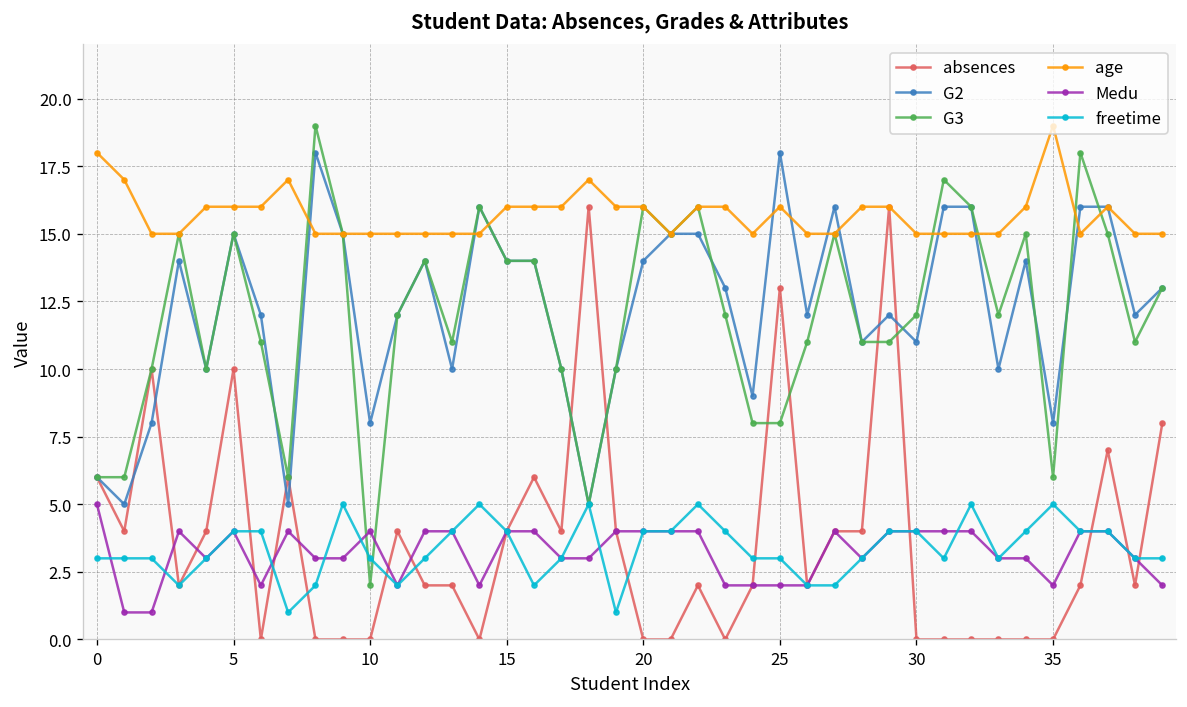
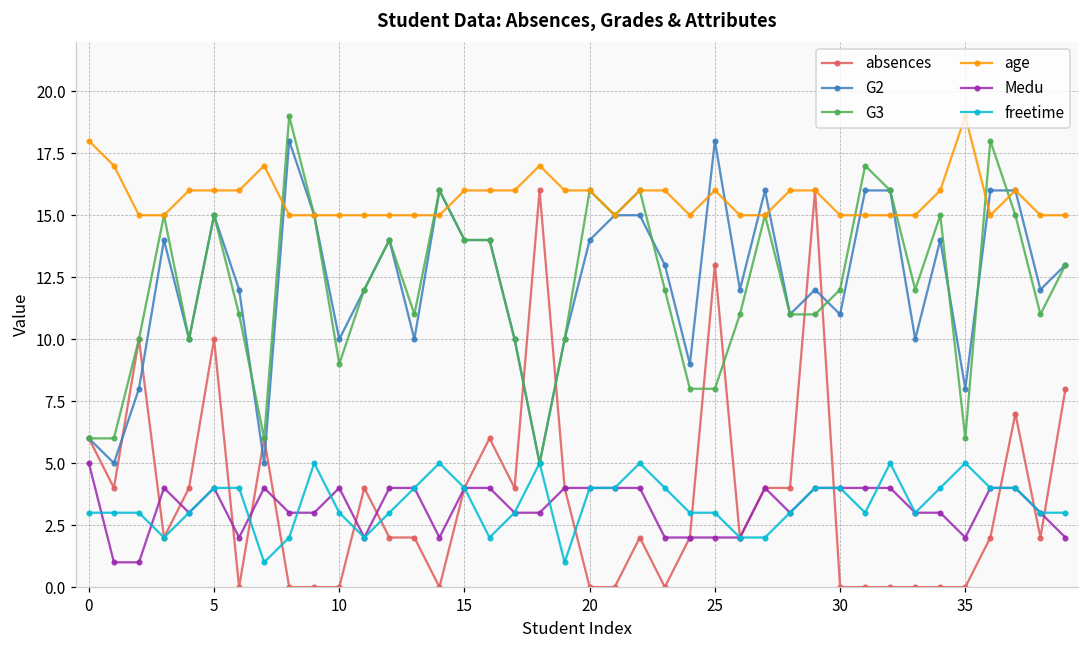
G2, 10: 8 -> 10
G3, 10: 2 -> 9
